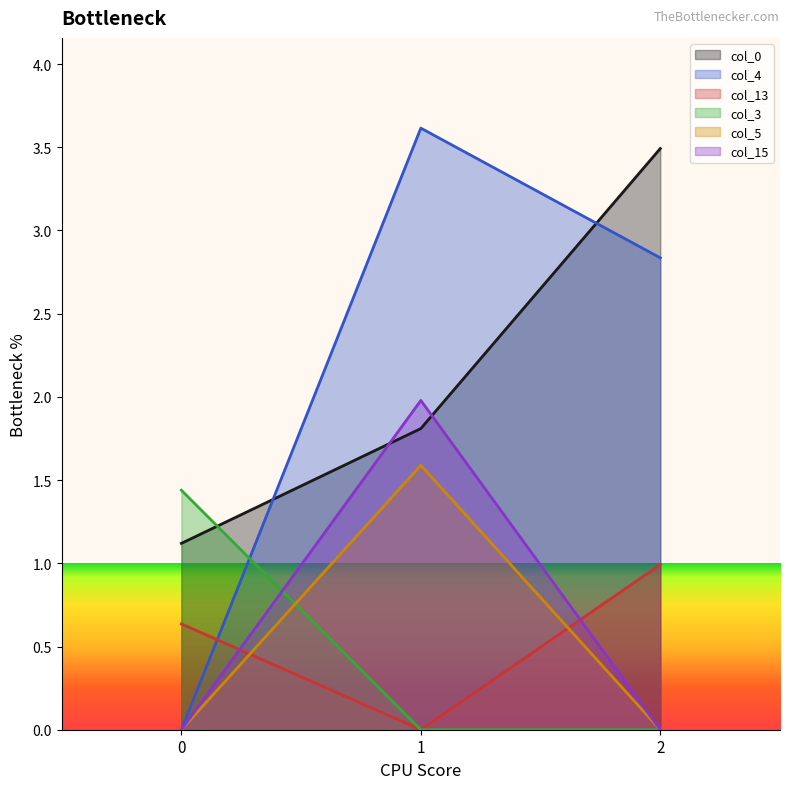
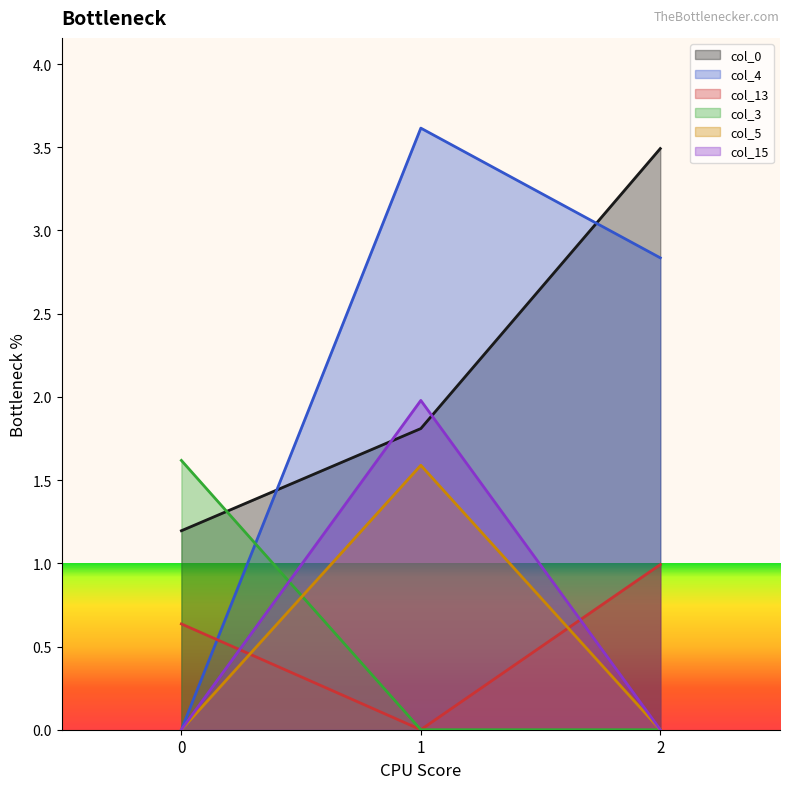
col_0, 0: 1.12 -> 1.20
col_3, 0: 1.44 -> 1.62
